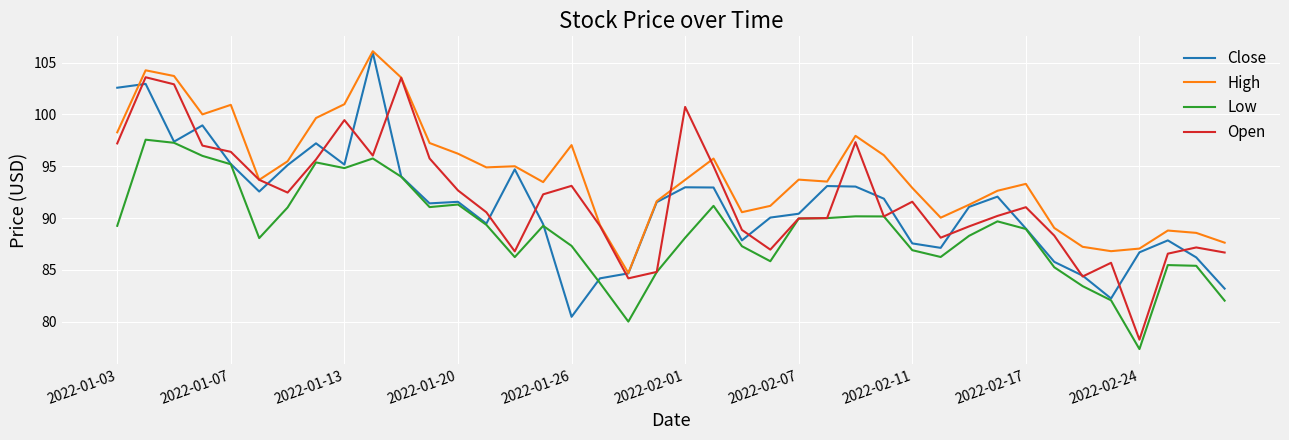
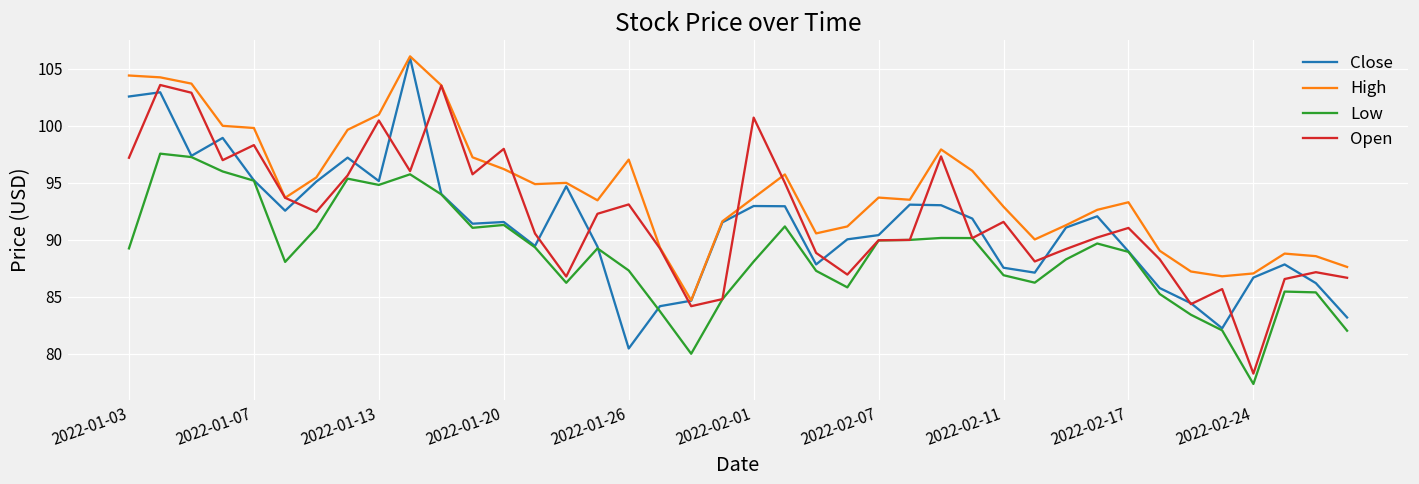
High, 2022-01-03: 98.3 -> 104.4
High, 2022-01-07: 100.9 -> 99.8
Open, 2022-01-07: 96.4 -> 98.3
Open, 2022-01-13: 99.5 -> 100.5
Open, 2022-01-20: 92.7 -> 98.0
